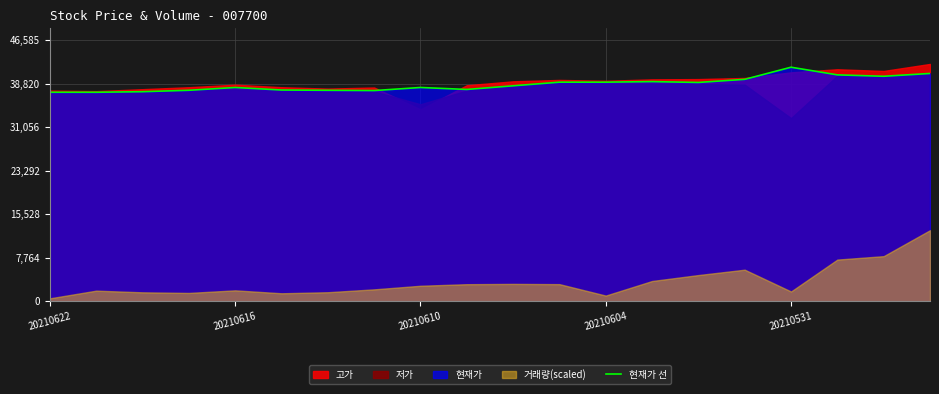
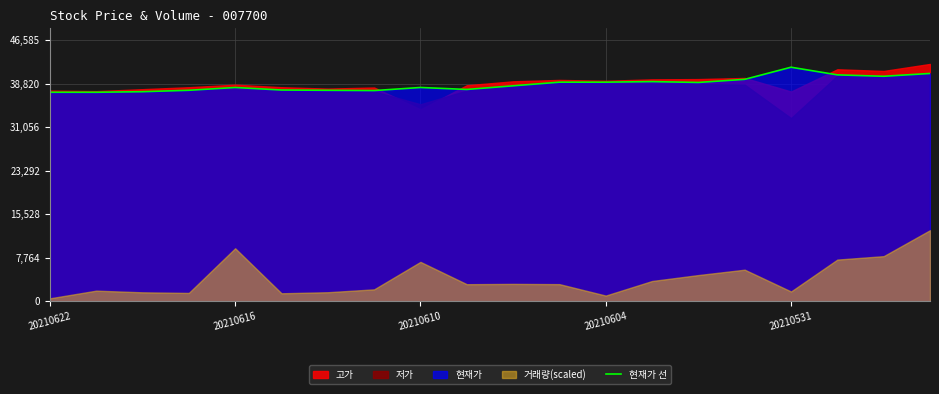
거래량(scaled), 20210616: 2,000 -> 9,000
거래량(scaled), 20210610: 3,000 -> 7,000
고가, 20210531: 41,000 -> 37,000
